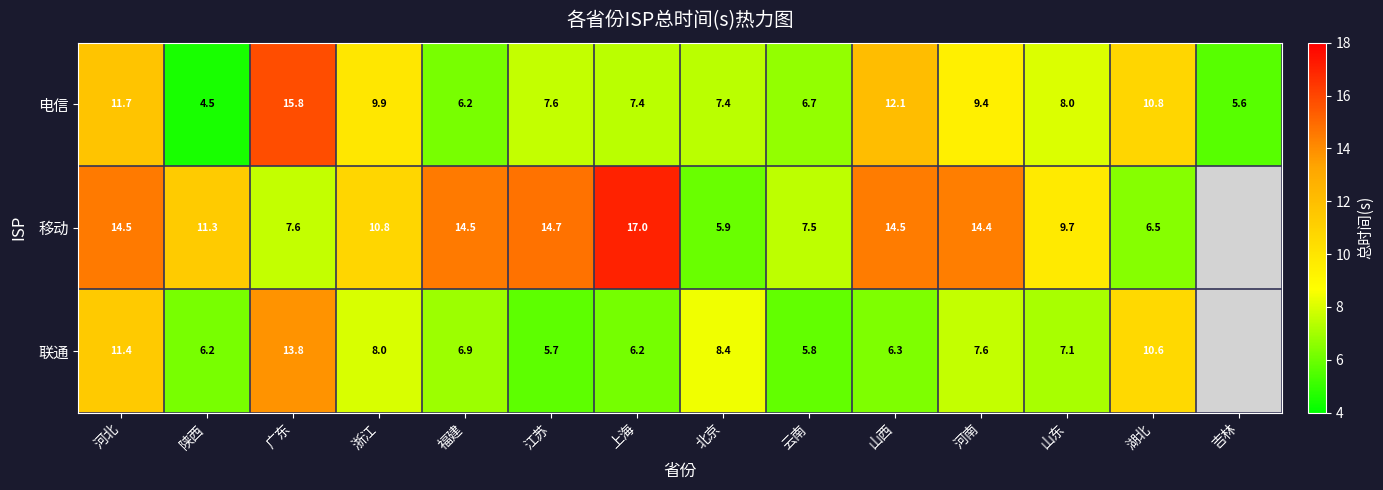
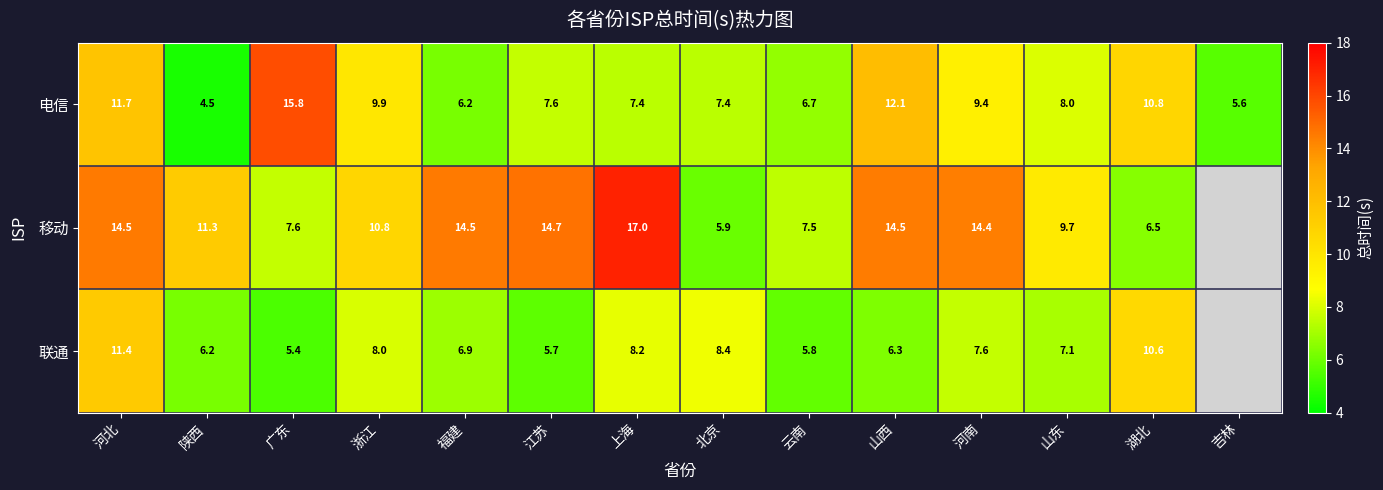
联通, 广东: 13.8 -> 5.4
联通, 上海: 6.2 -> 8.2
